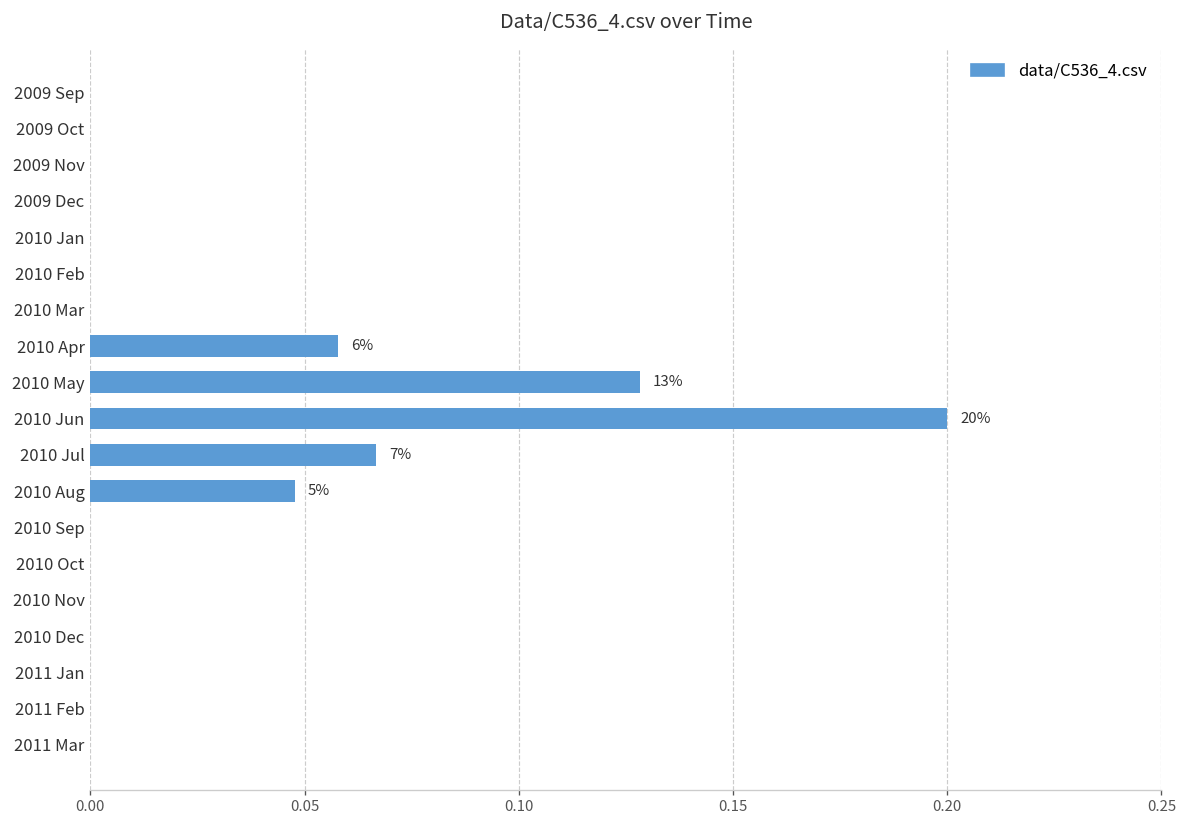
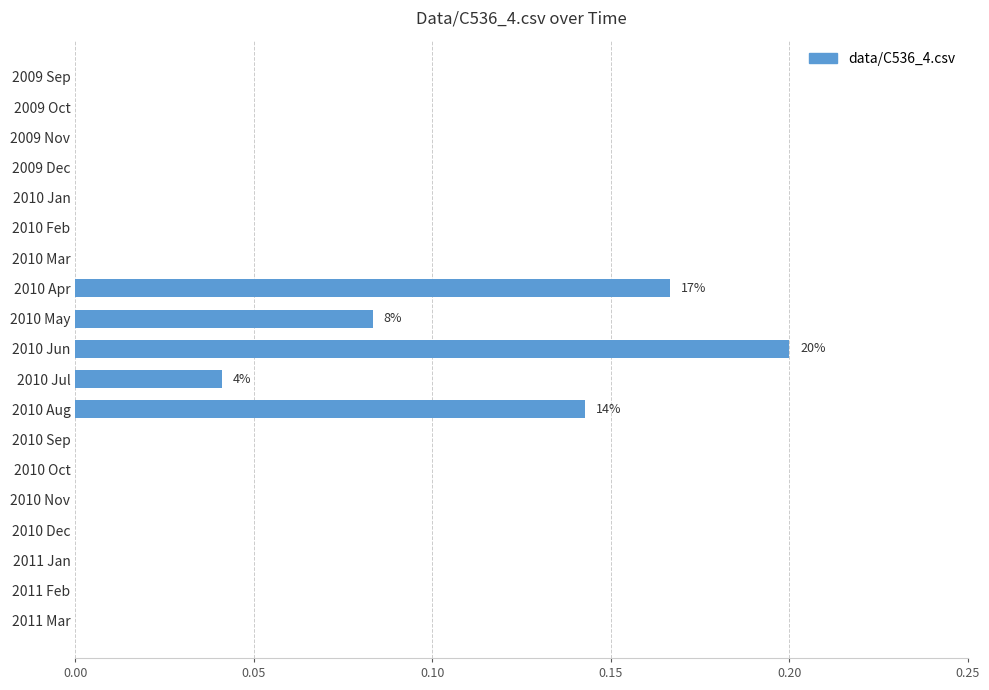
2010 Apr: 6% -> 17%
2010 May: 13% -> 8%
2010 Jul: 7% -> 4%
2010 Aug: 5% -> 14%
